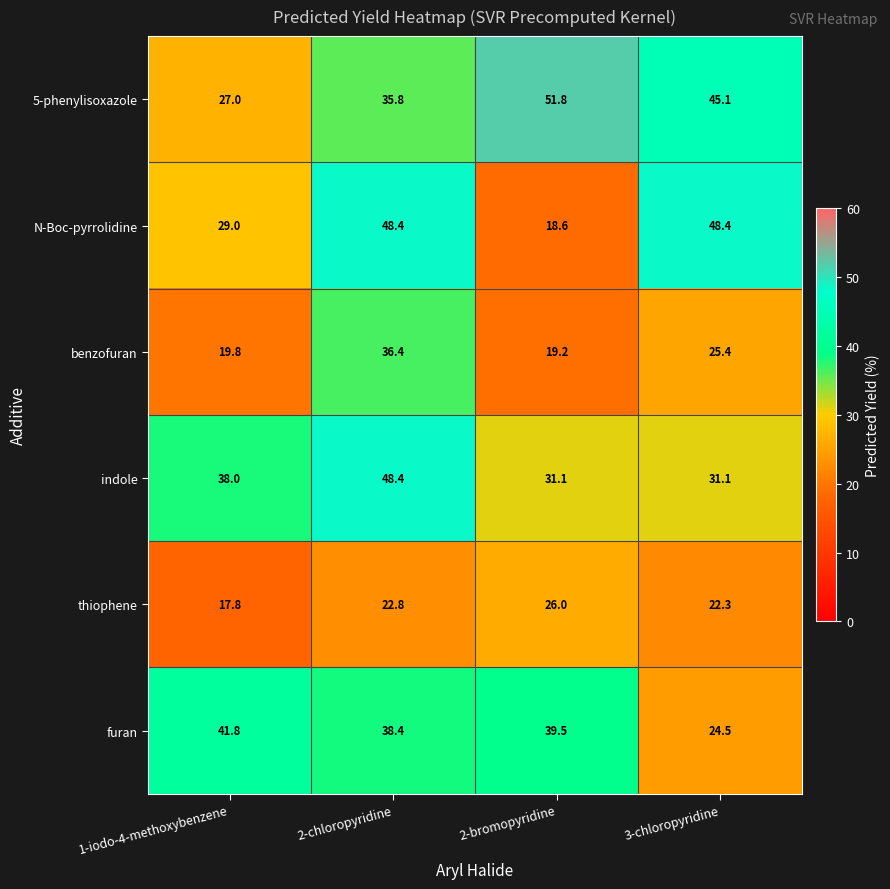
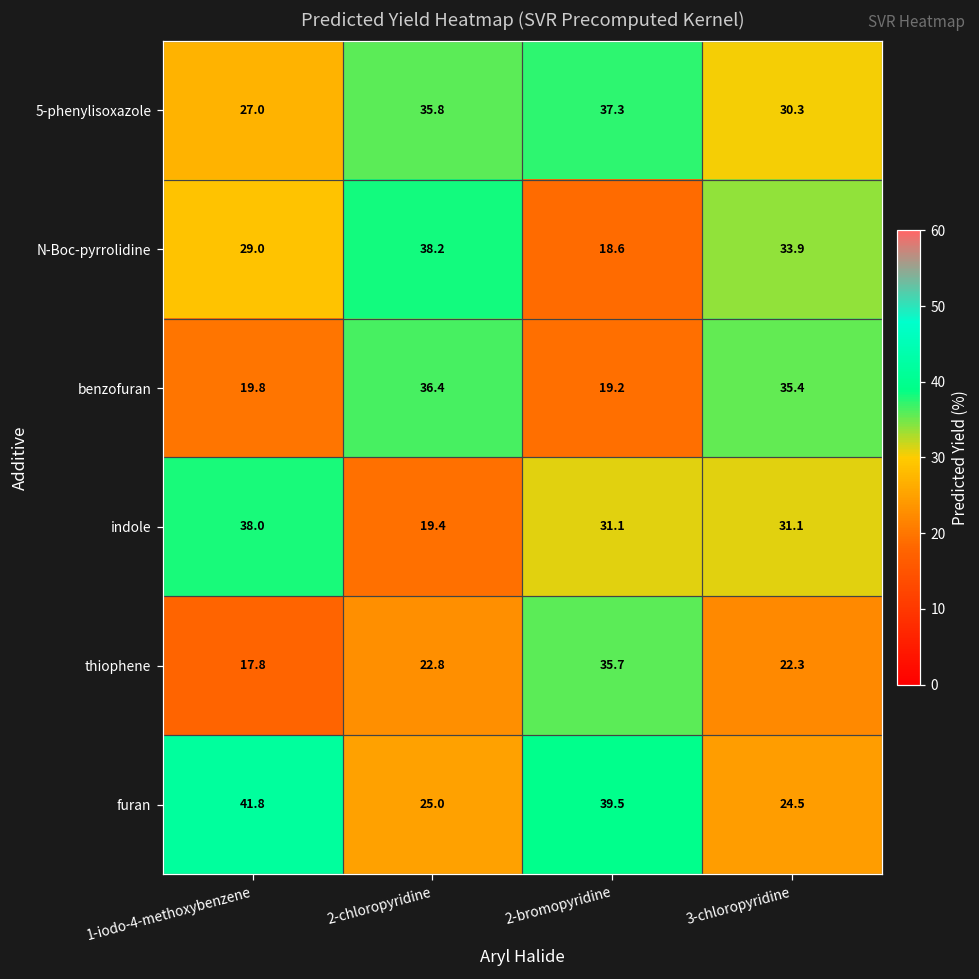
5-phenylisoxazole, 2-bromopyridine: 51.8 -> 37.3
5-phenylisoxazole, 3-chloropyridine: 45.1 -> 30.3
N-Boc-pyrrolidine, 2-chloropyridine: 48.4 -> 38.2
N-Boc-pyrrolidine, 3-chloropyridine: 48.4 -> 33.9
benzofuran, 3-chloropyridine: 25.4 -> 35.4
indole, 2-chloropyridine: 48.4 -> 19.4
thiophene, 2-bromopyridine: 26.0 -> 35.7
furan, 2-chloropyridine: 38.4 -> 25.0
